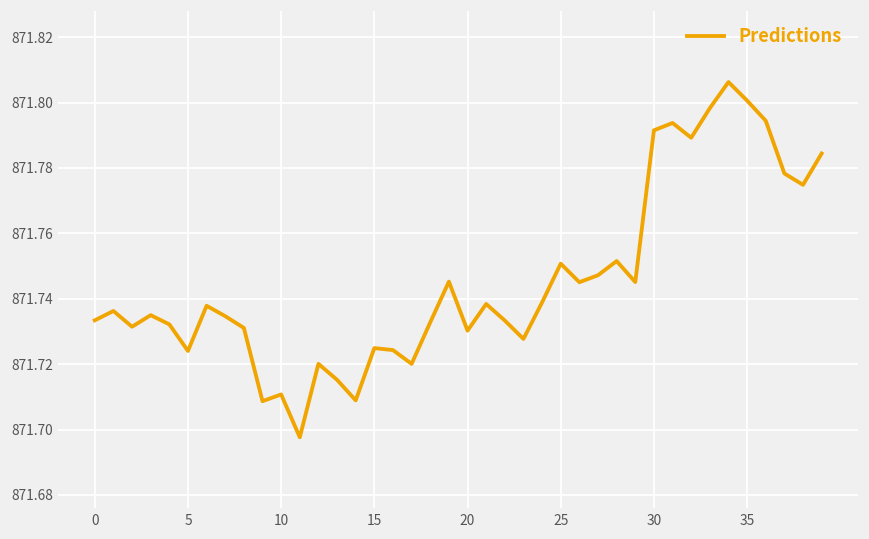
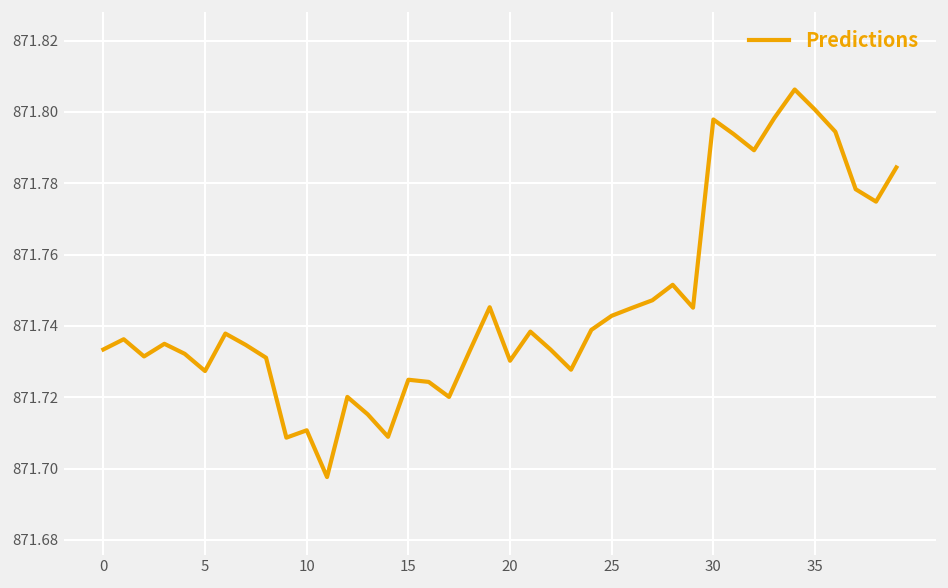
5: 871.724 -> 871.727
25: 871.751 -> 871.743
30: 871.792 -> 871.798
